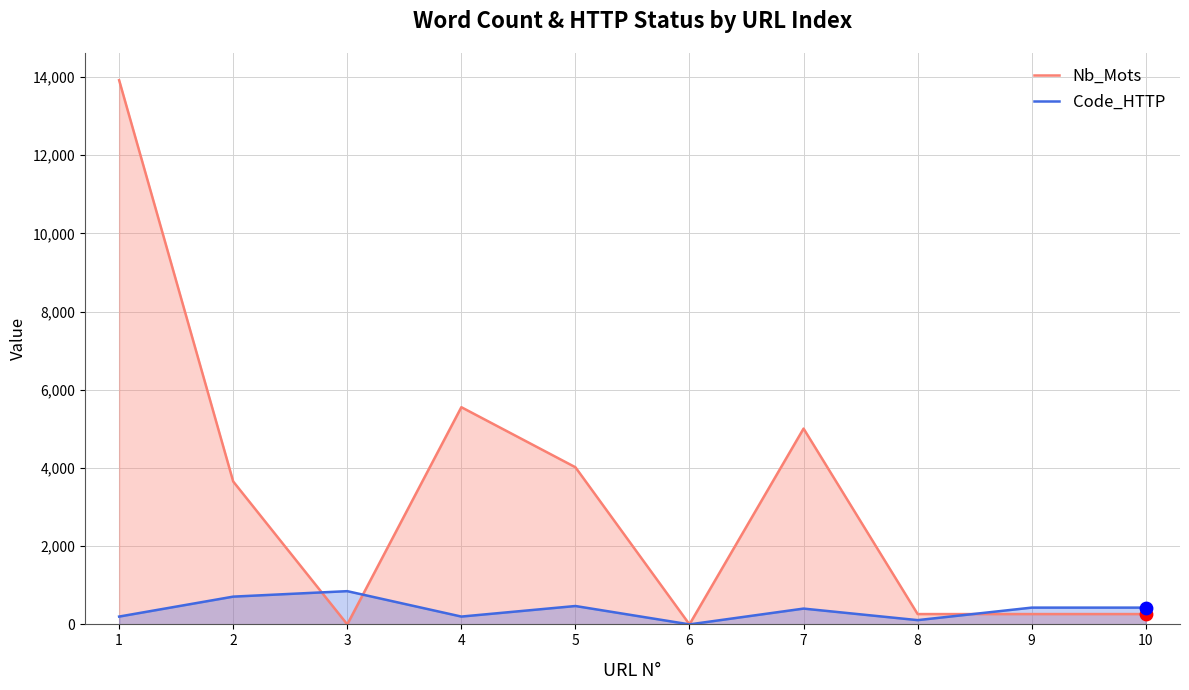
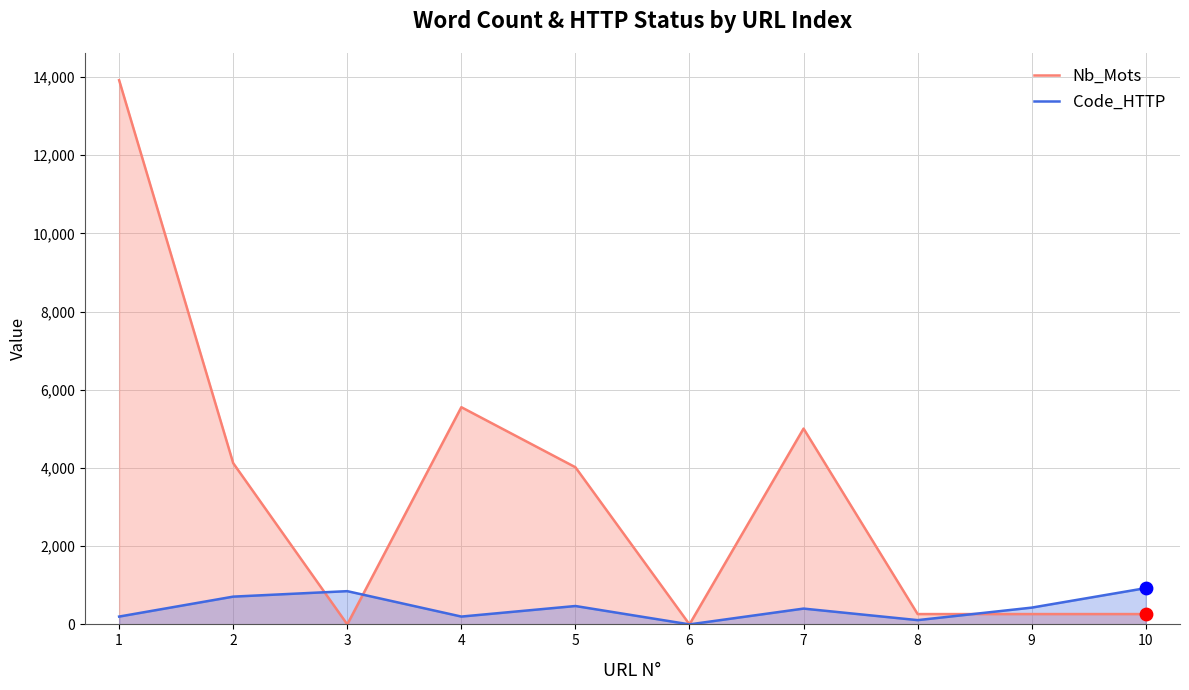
Nb_Mots, 2: 3,700 -> 4,100
Code_HTTP, 10: 400 -> 900
